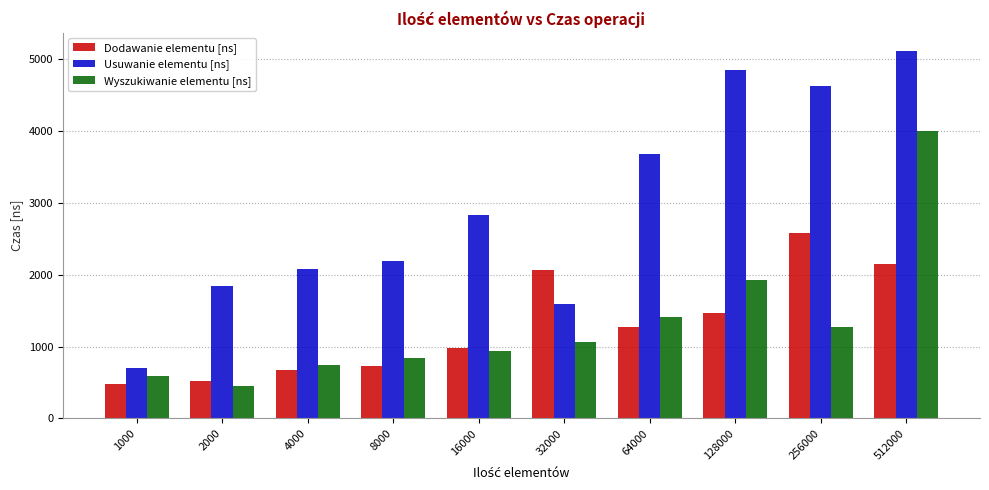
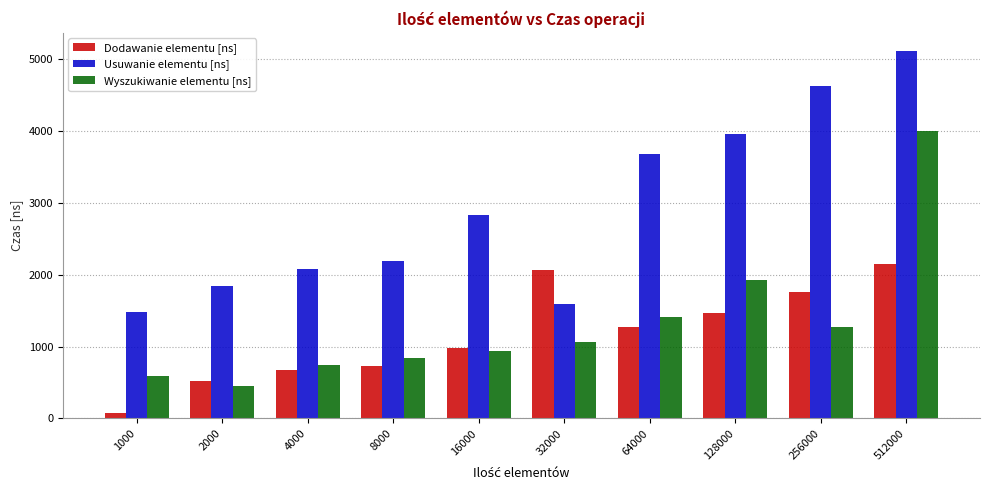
Dodawanie elementu [ns], 1000: 500 -> 100
Usuwanie elementu [ns], 1000: 700 -> 1500
Usuwanie elementu [ns], 128000: 4800 -> 4000
Dodawanie elementu [ns], 256000: 2600 -> 1800
